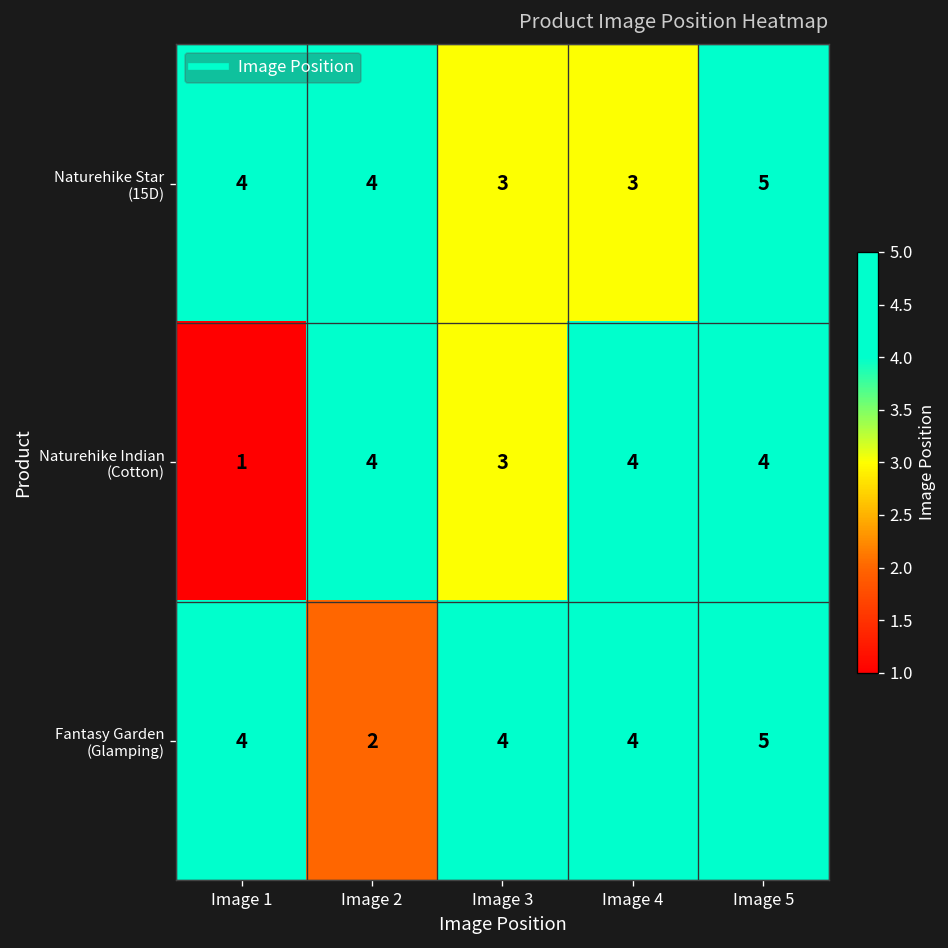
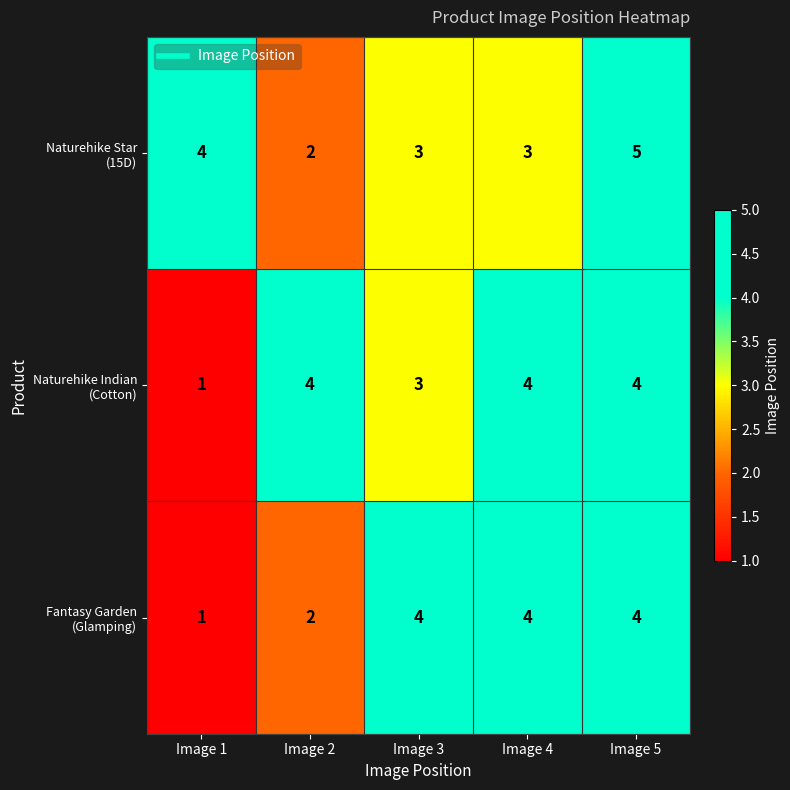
Naturehike Star (15D), Image 2: 4 -> 2
Fantasy Garden (Glamping), Image 1: 4 -> 1
Fantasy Garden (Glamping), Image 5: 5 -> 4
